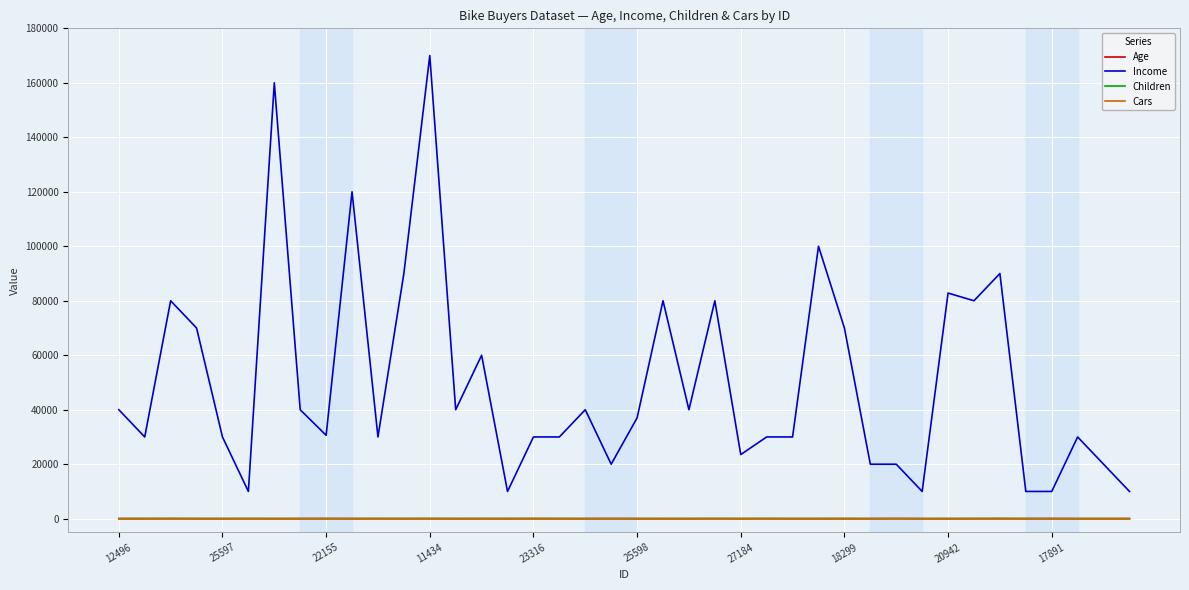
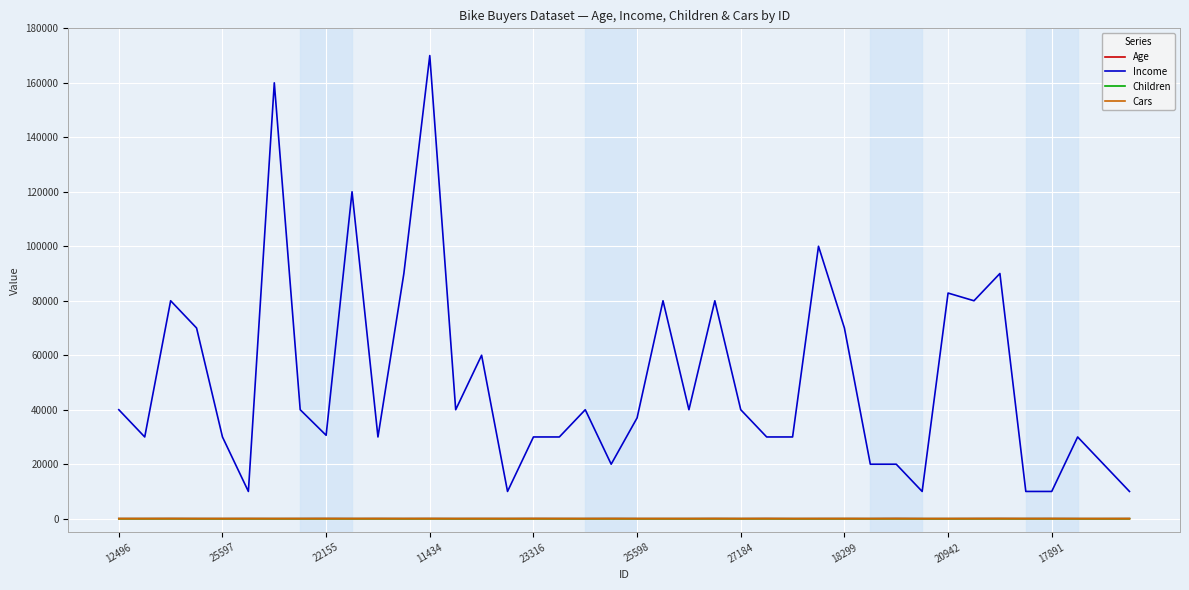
Income, 27184: 24000 -> 40000
